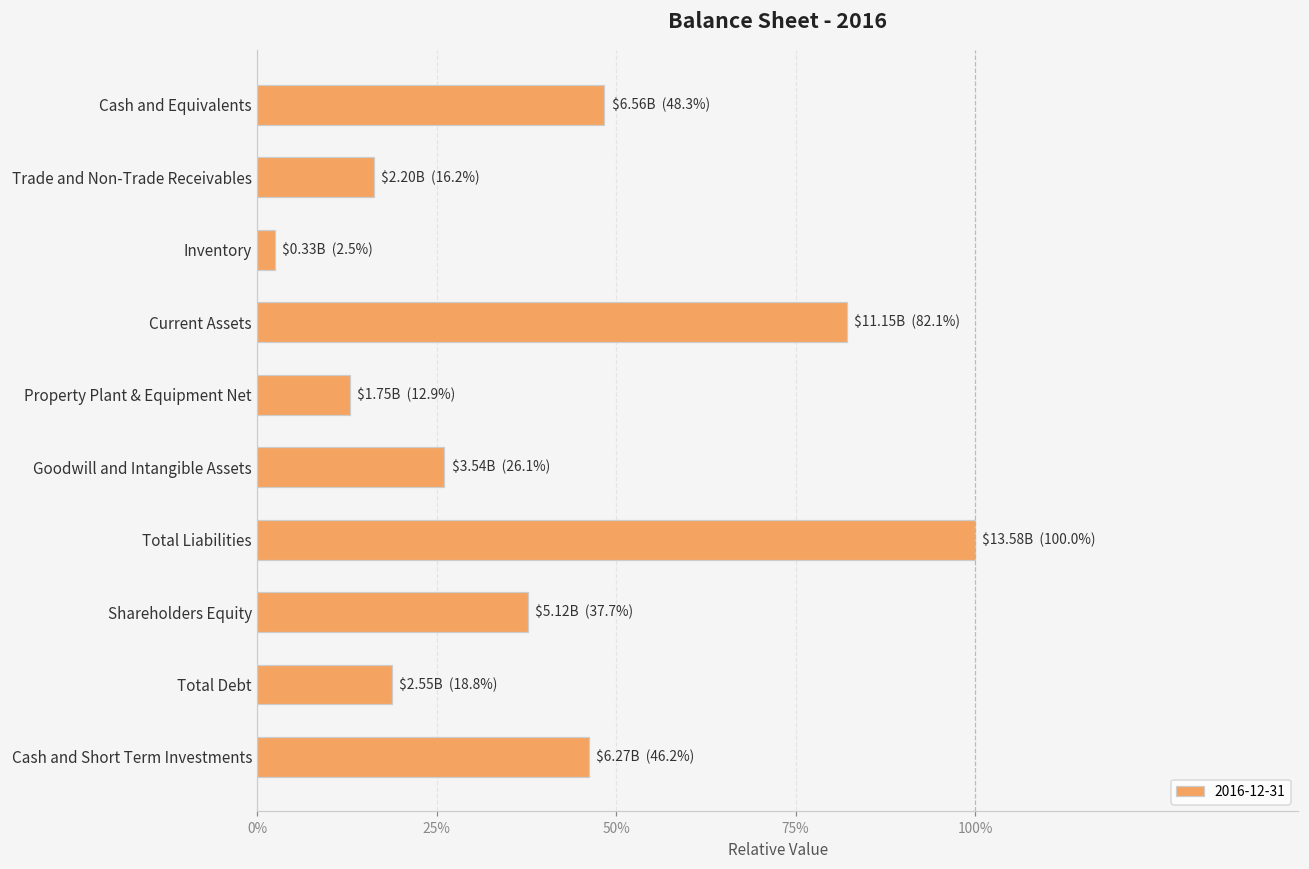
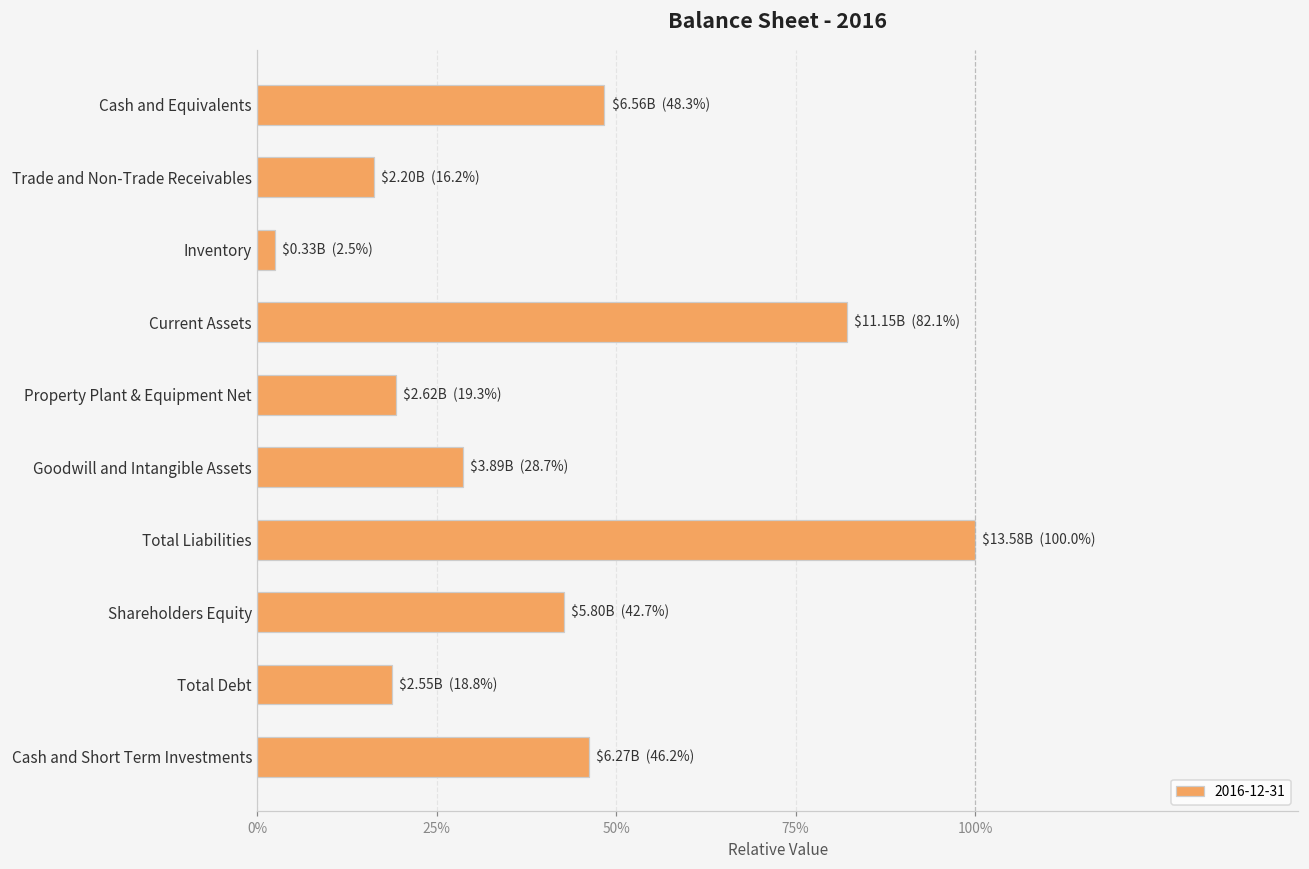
Property Plant & Equipment Net: $1.75B (12.9%) -> $2.62B (19.3%)
Goodwill and Intangible Assets: $3.54B (26.1%) -> $3.89B (28.7%)
Shareholders Equity: $5.12B (37.7%) -> $5.80B (42.7%)
